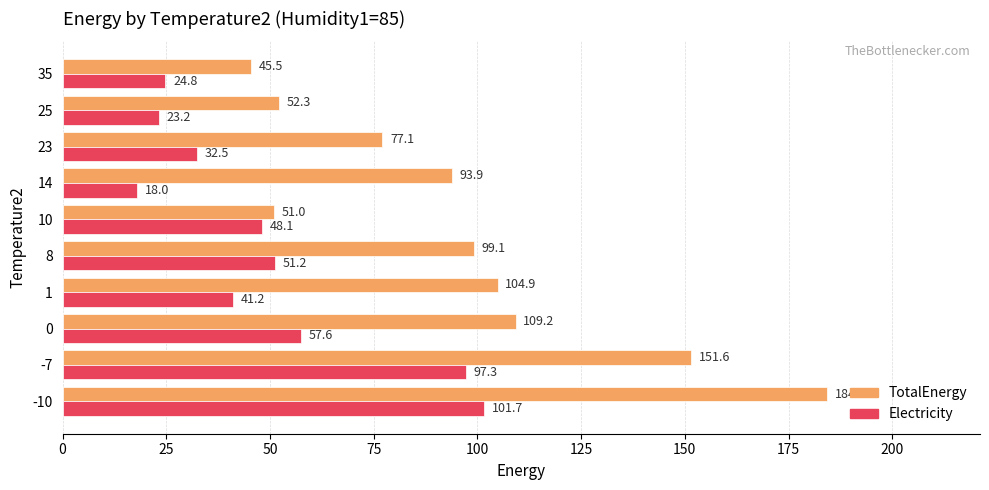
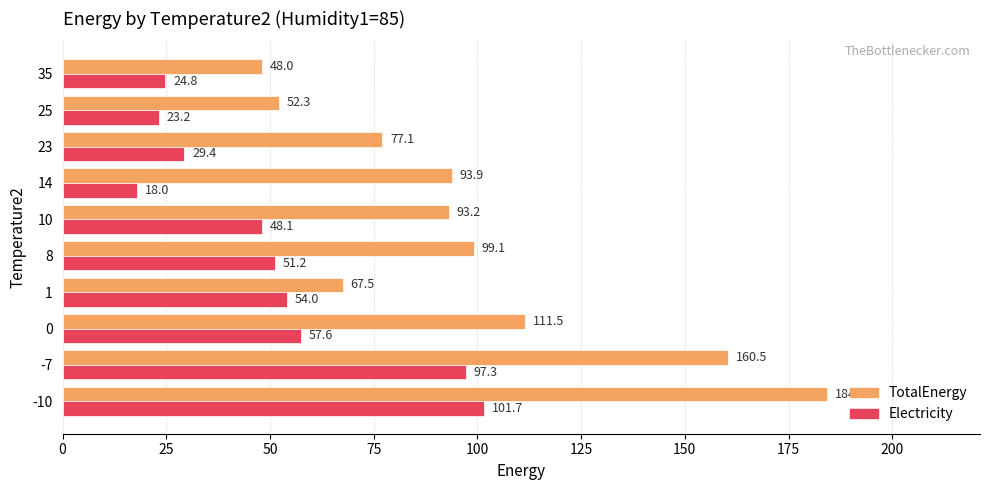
TotalEnergy, 35: 45.5 -> 48.0
Electricity, 23: 32.5 -> 29.4
TotalEnergy, 10: 51.0 -> 93.2
TotalEnergy, 1: 104.9 -> 67.5
Electricity, 1: 41.2 -> 54.0
TotalEnergy, 0: 109.2 -> 111.5
TotalEnergy, -7: 151.6 -> 160.5
